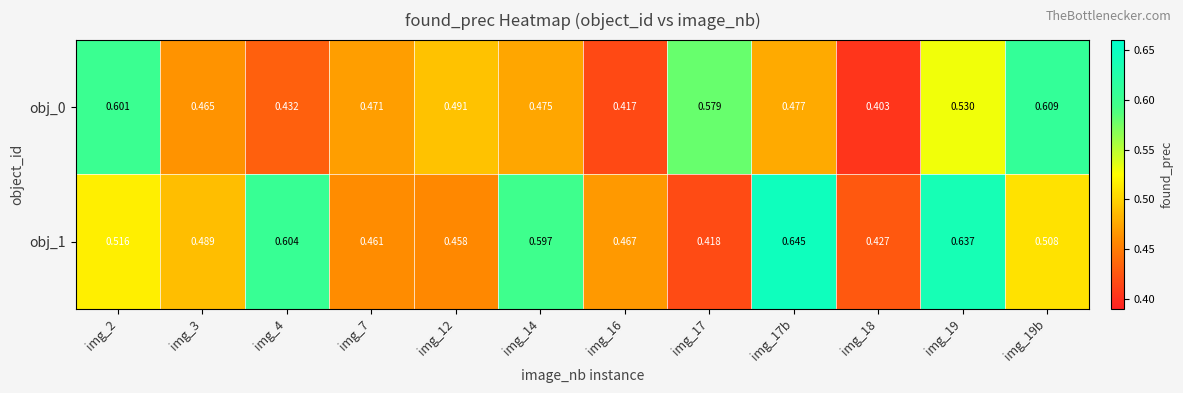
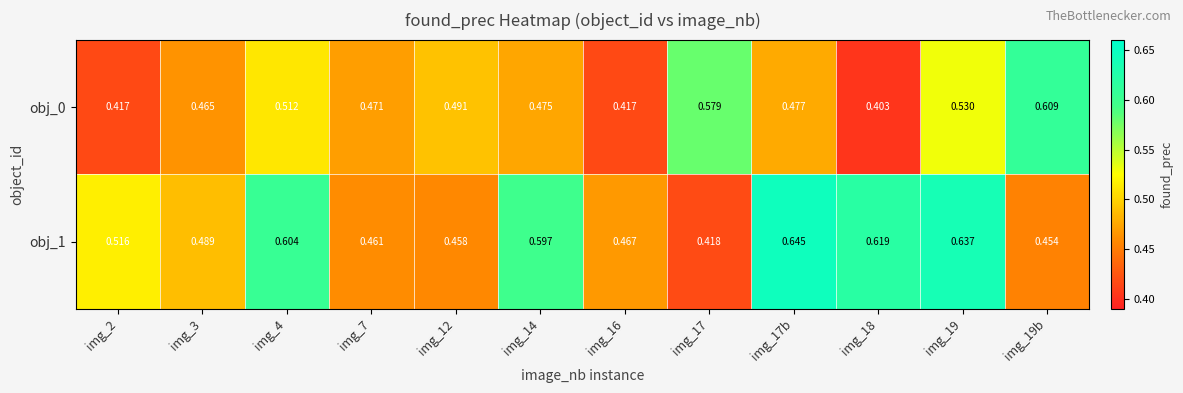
obj_0, img_2: 0.601 -> 0.417
obj_0, img_4: 0.432 -> 0.512
obj_1, img_18: 0.427 -> 0.619
obj_1, img_19b: 0.508 -> 0.454
